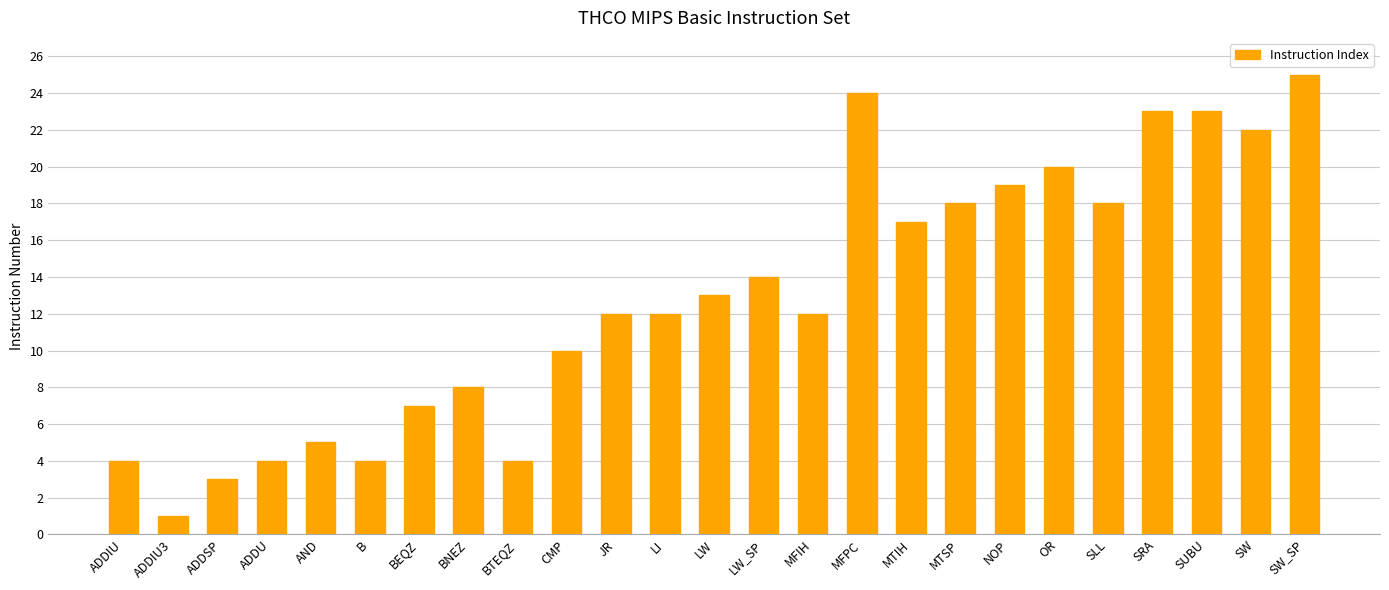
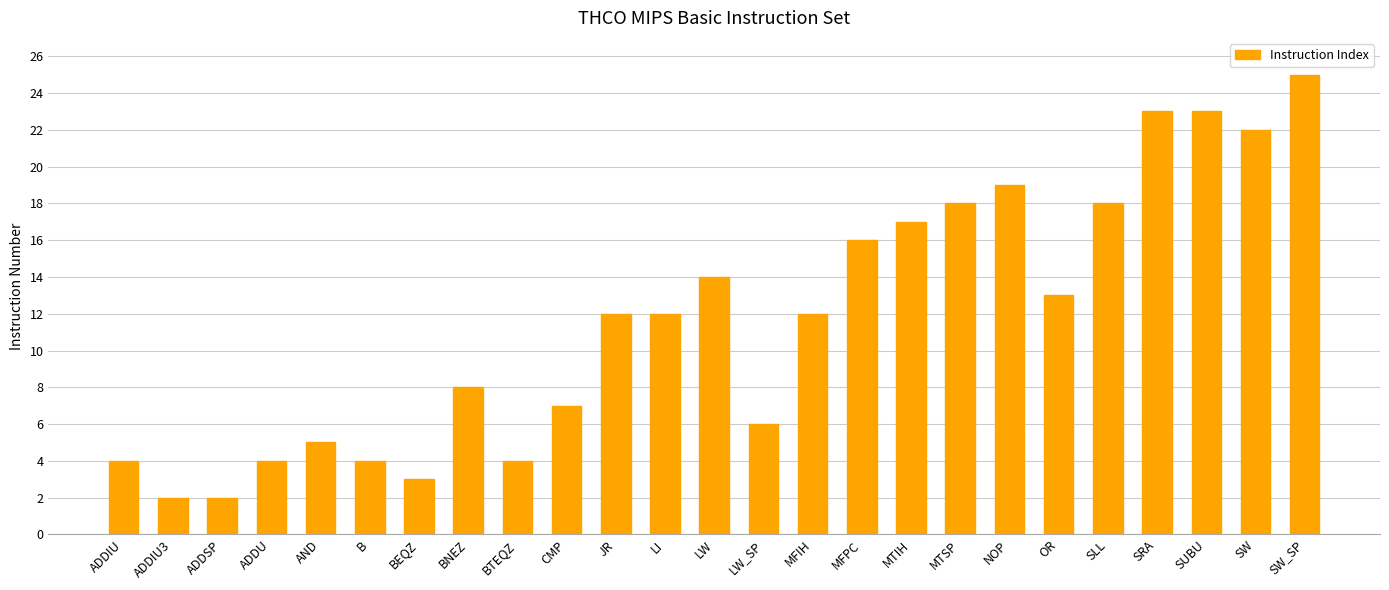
ADDIU3: 1 -> 2
ADDSP: 3 -> 2
BEQZ: 7 -> 3
CMP: 10 -> 7
LW: 13 -> 14
LW_SP: 14 -> 6
MFPC: 24 -> 16
OR: 20 -> 13
